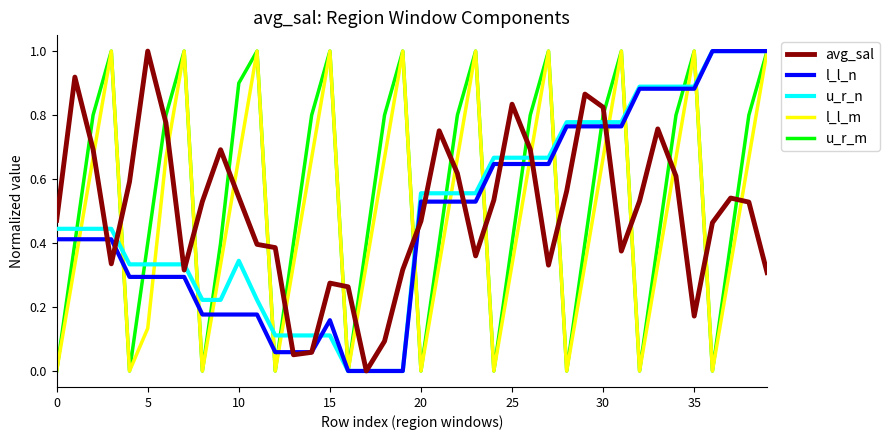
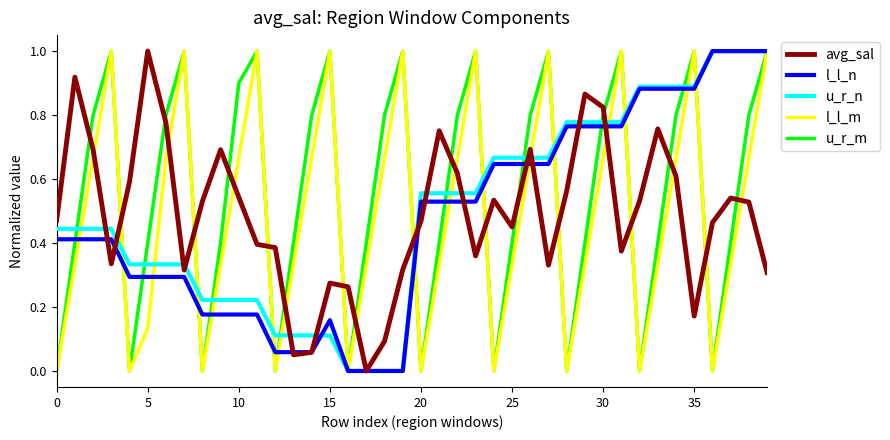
u_r_n, 10: 0.34 -> 0.22
avg_sal, 25: 0.83 -> 0.45
